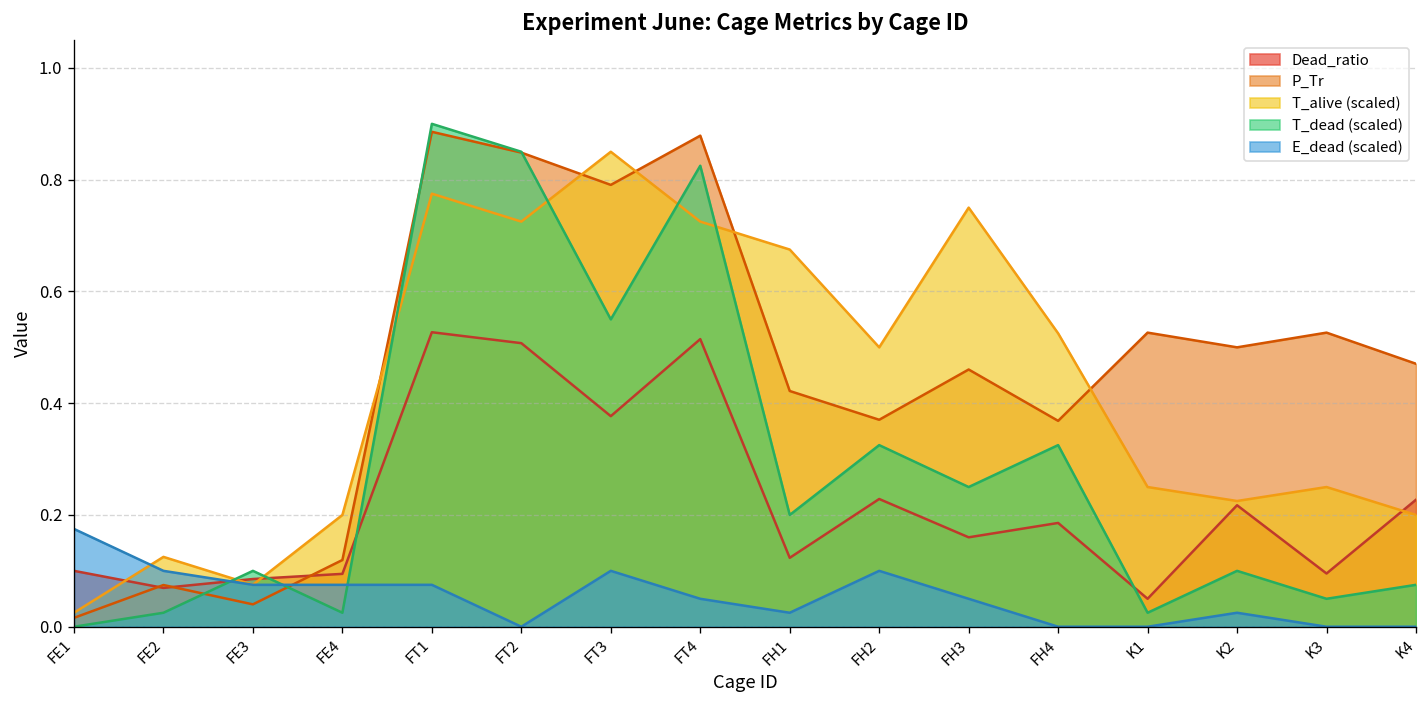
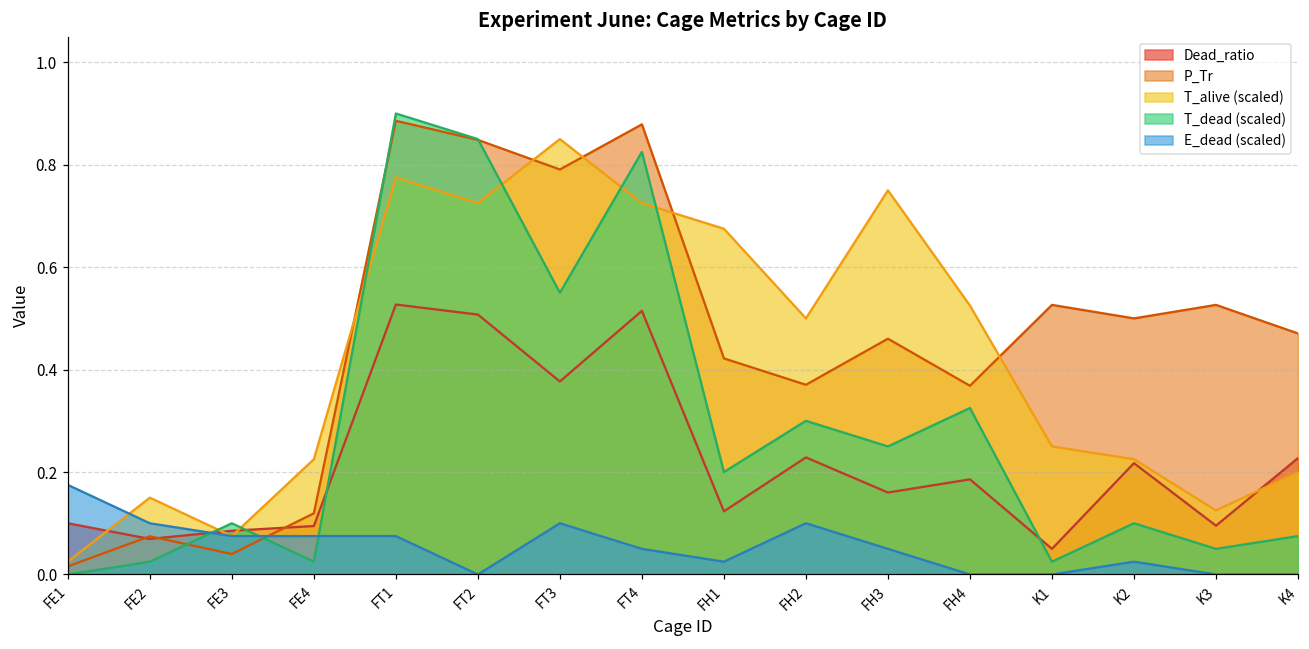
T_alive (scaled), FE2: 0.13 -> 0.15
T_alive (scaled), FE4: 0.20 -> 0.23
T_dead (scaled), FH2: 0.33 -> 0.30
T_alive (scaled), K3: 0.25 -> 0.13
